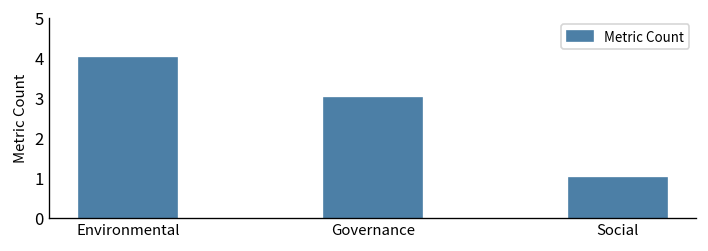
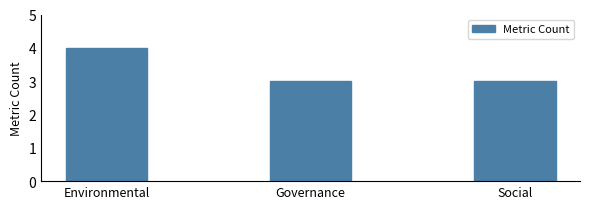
Social: 1 -> 3
